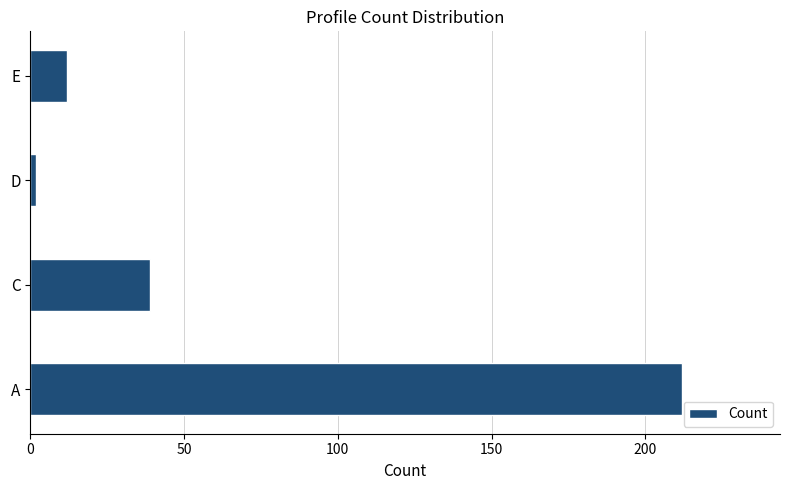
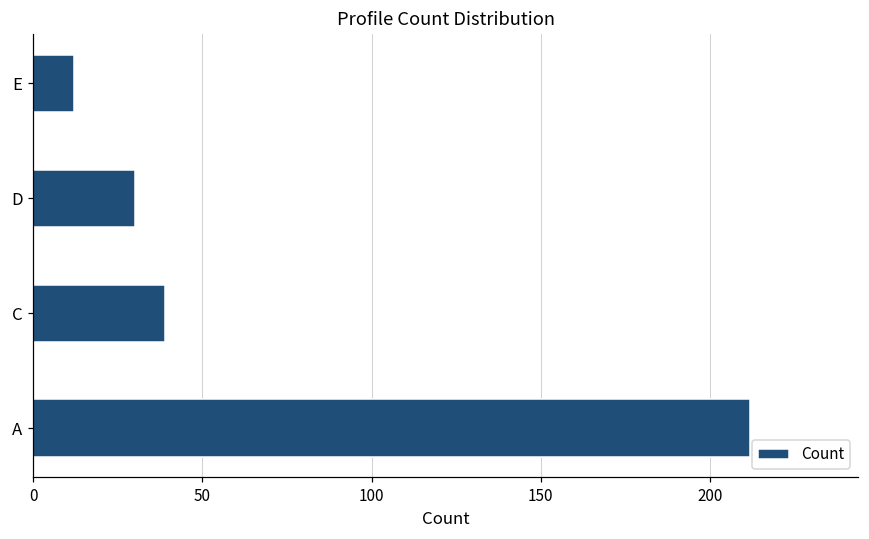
D: 2 -> 30
